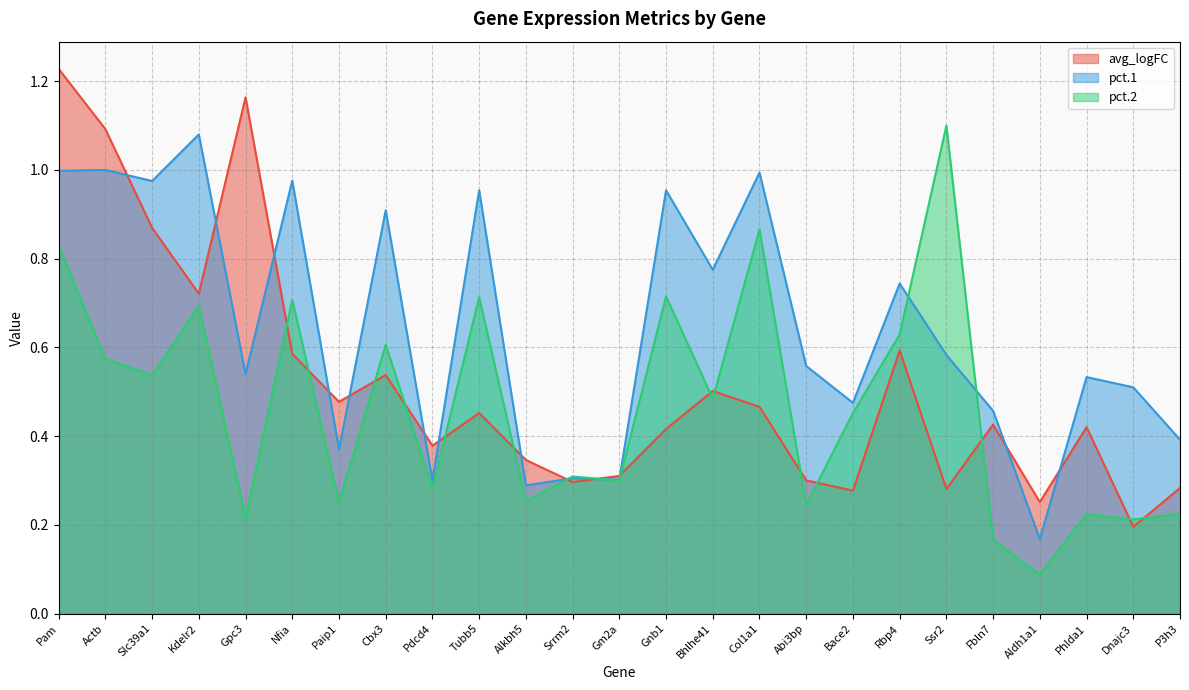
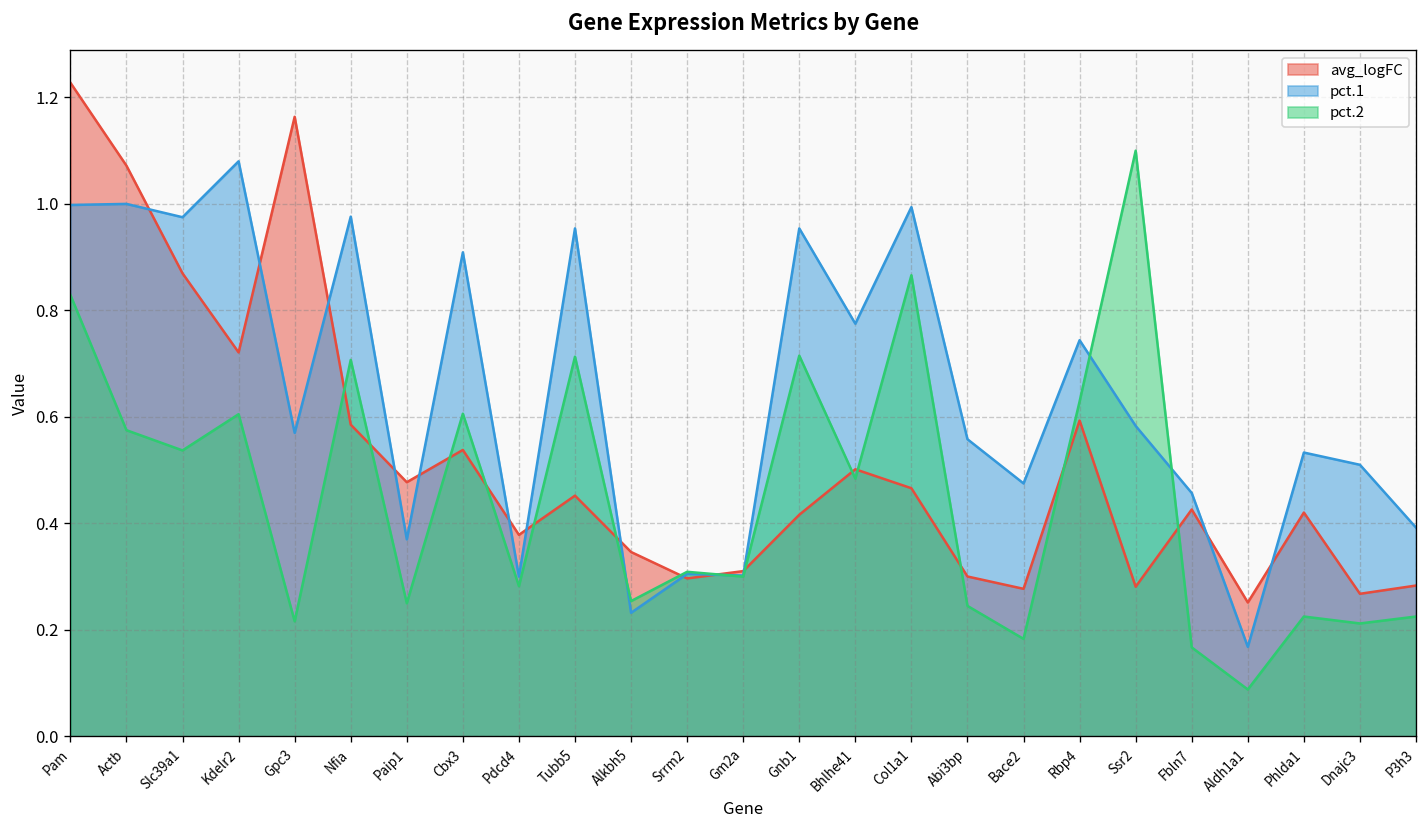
avg_logFC, Actb: 1.09 -> 1.07
pct.2, Kdelr2: 0.69 -> 0.61
pct.1, Gpc3: 0.54 -> 0.57
pct.1, Alkbh5: 0.29 -> 0.23
pct.2, Bace2: 0.45 -> 0.18
avg_logFC, Dnajc3: 0.20 -> 0.27
